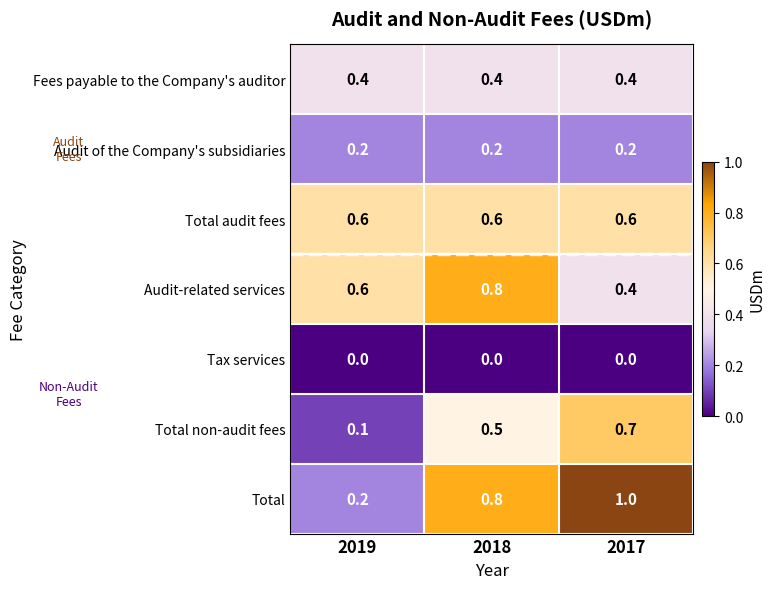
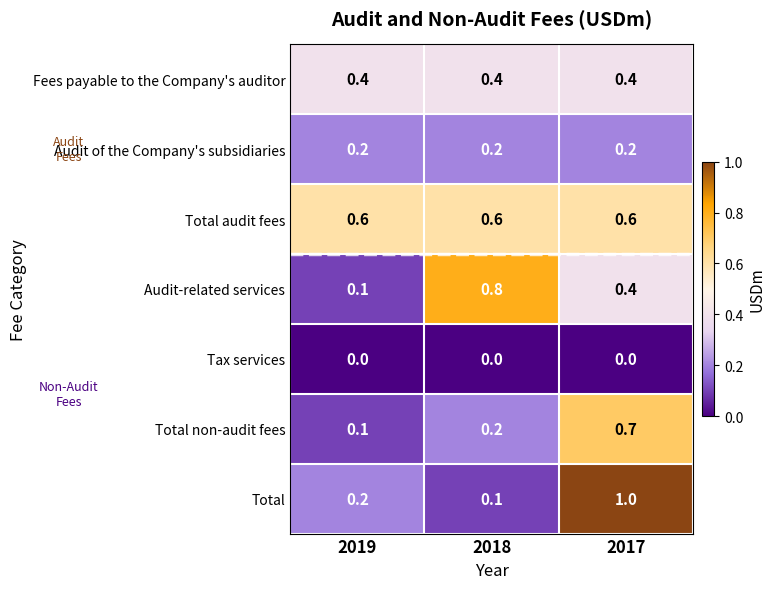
Audit-related services, 2019: 0.6 -> 0.1
Total non-audit fees, 2018: 0.5 -> 0.2
Total, 2018: 0.8 -> 0.1
